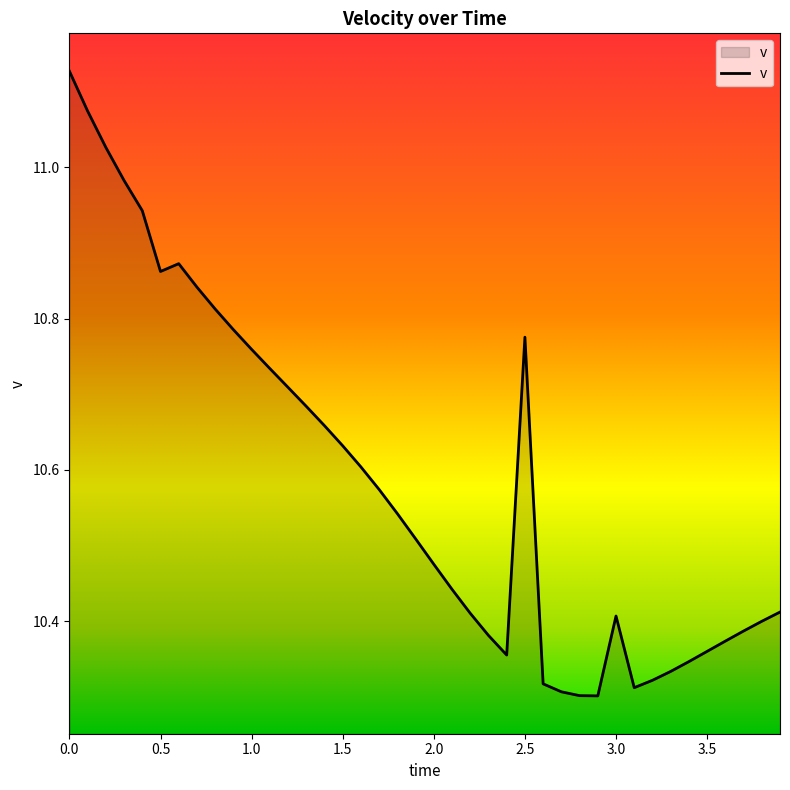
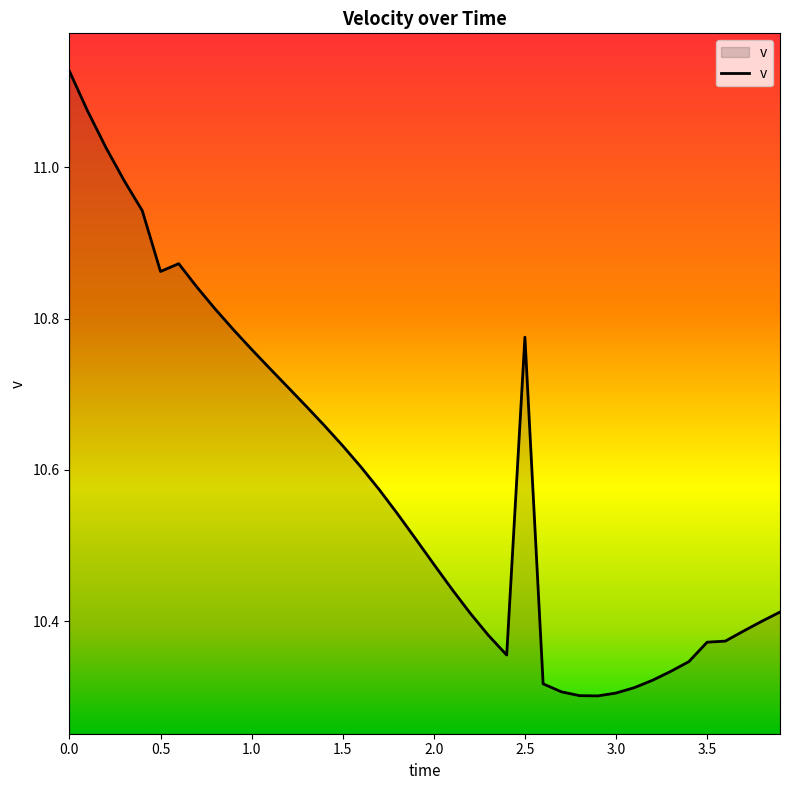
3.0: 10.41 -> 10.31
3.5: 10.36 -> 10.37
